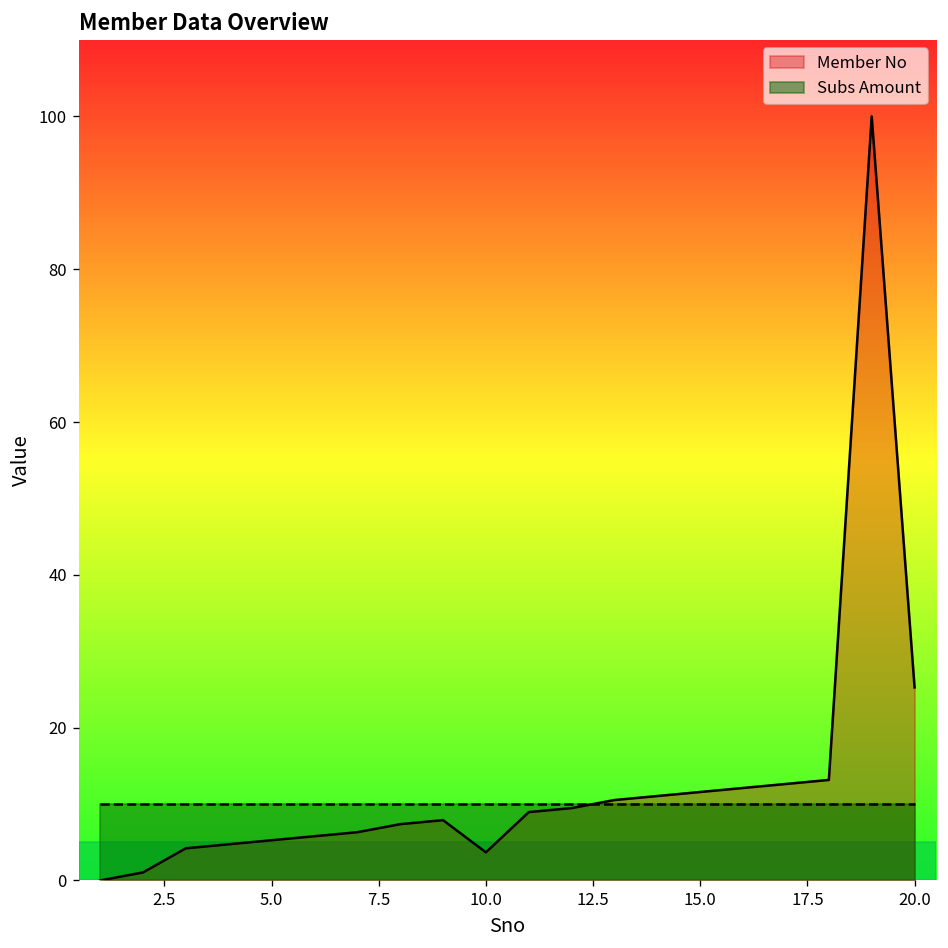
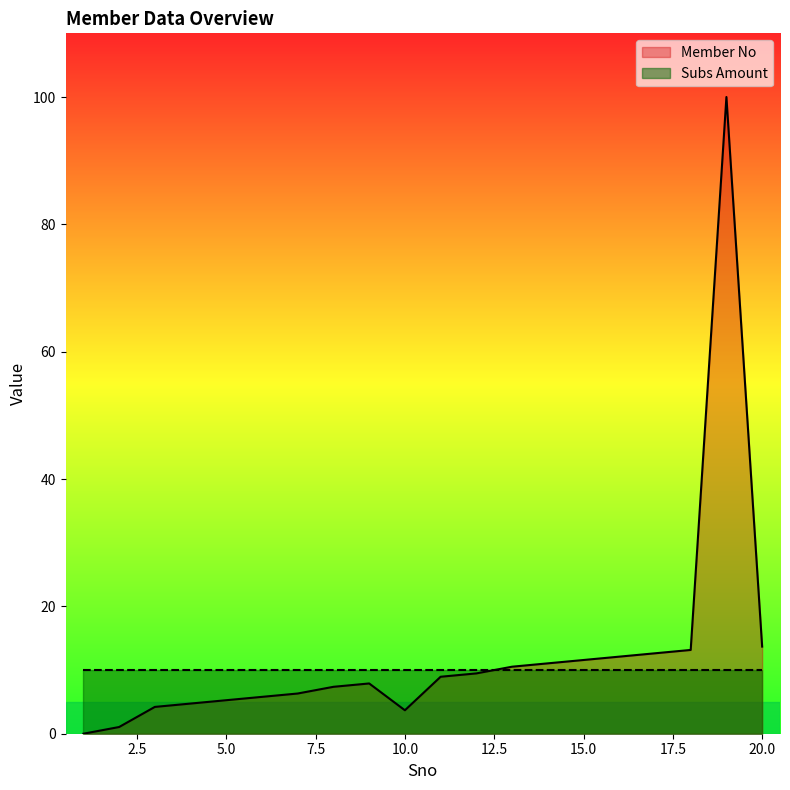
Member No, 20.0: 25 -> 14
